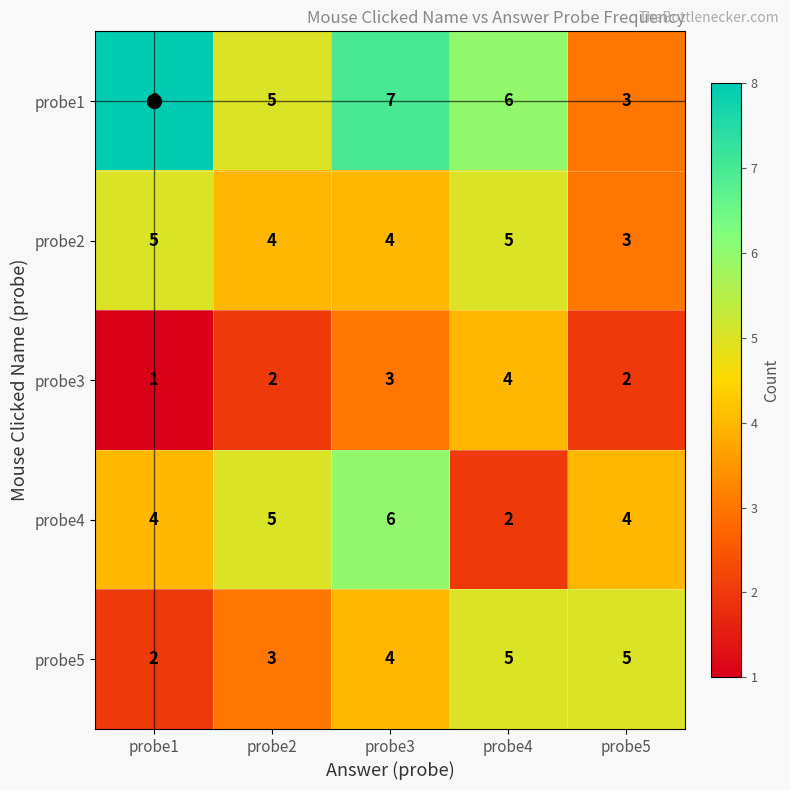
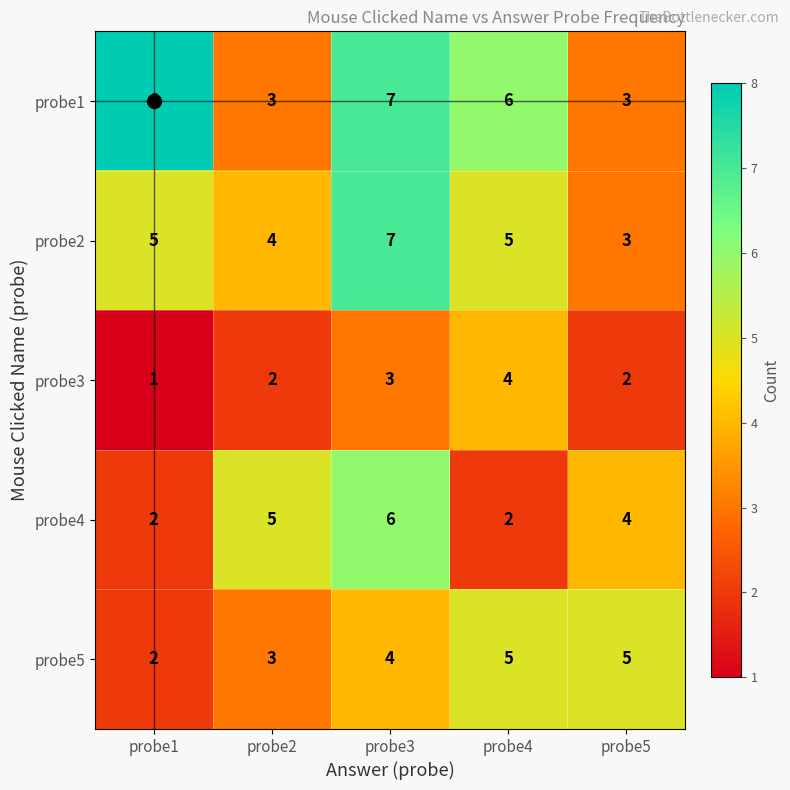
probe1, probe2: 5 -> 3
probe2, probe3: 4 -> 7
probe4, probe1: 4 -> 2
